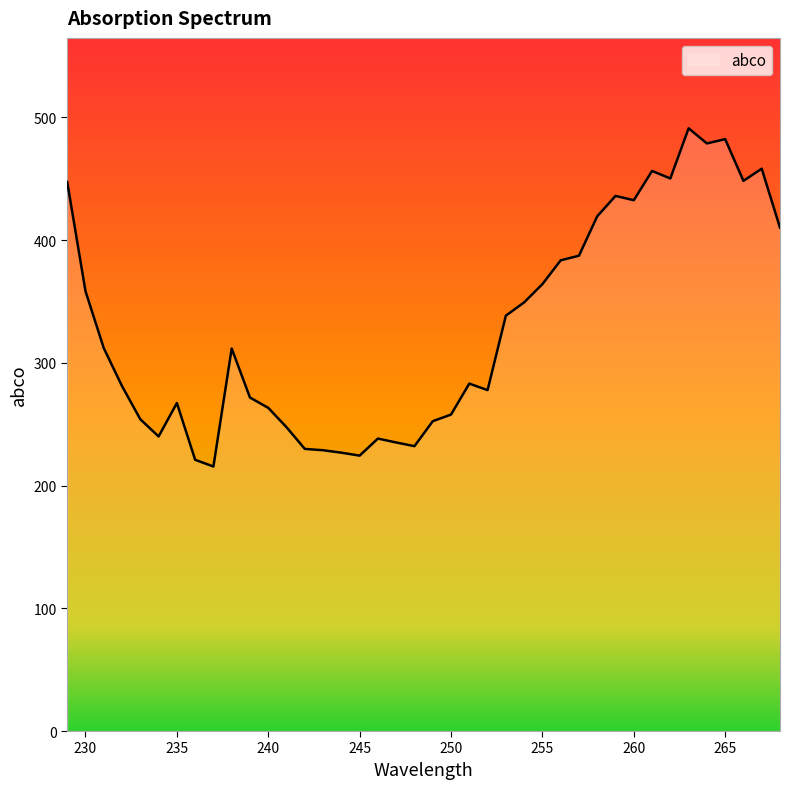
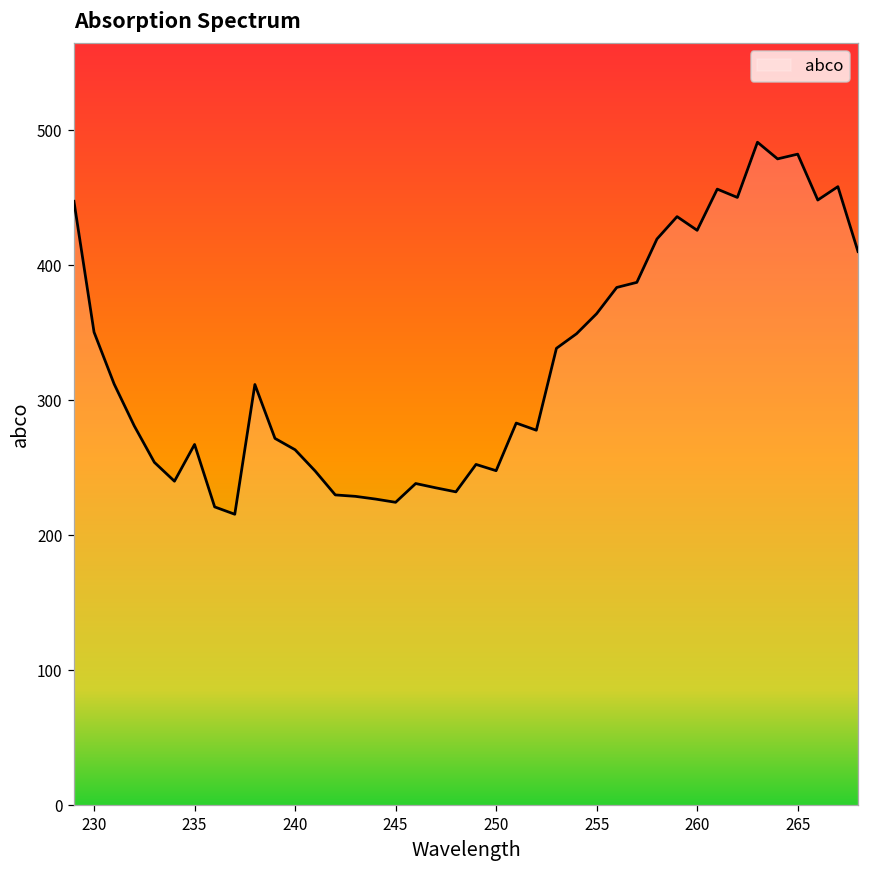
230: 358 -> 350
250: 258 -> 248
260: 433 -> 426
